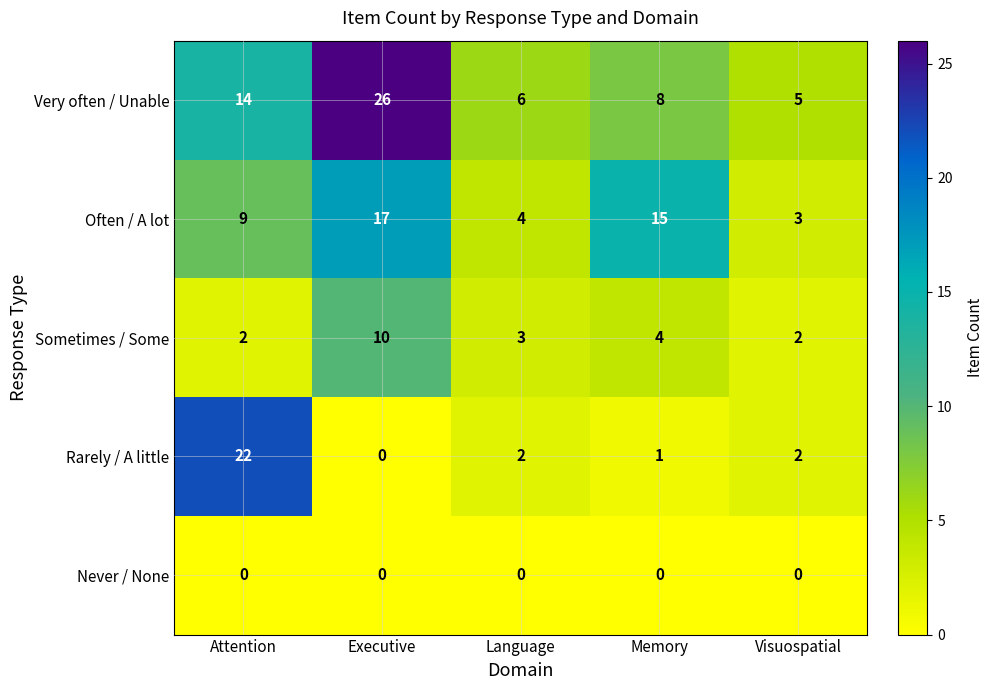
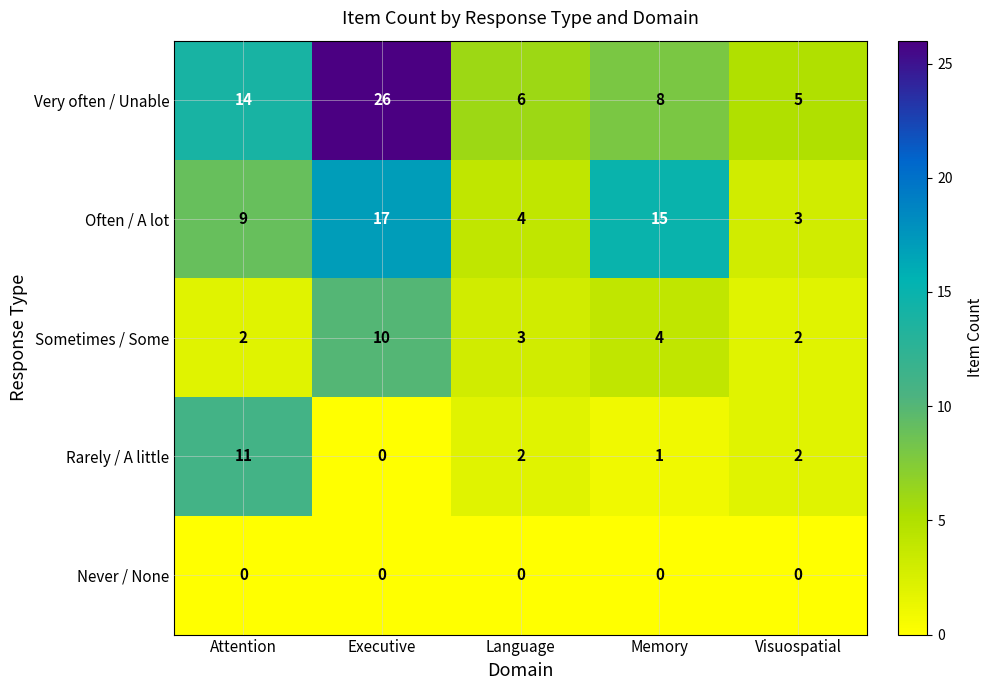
Rarely / A little, Attention: 22 -> 11
